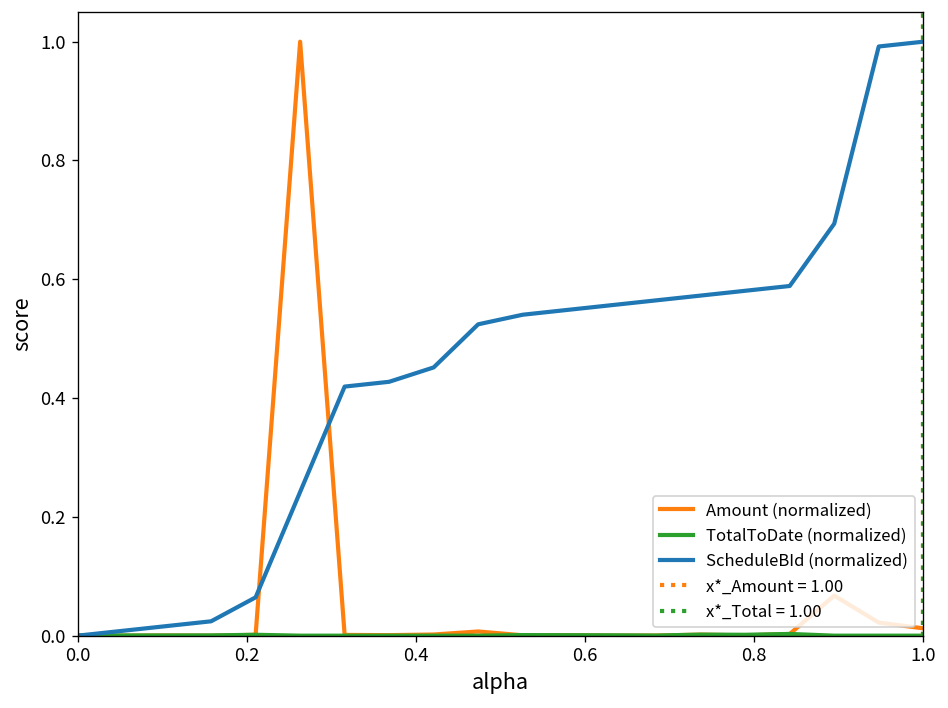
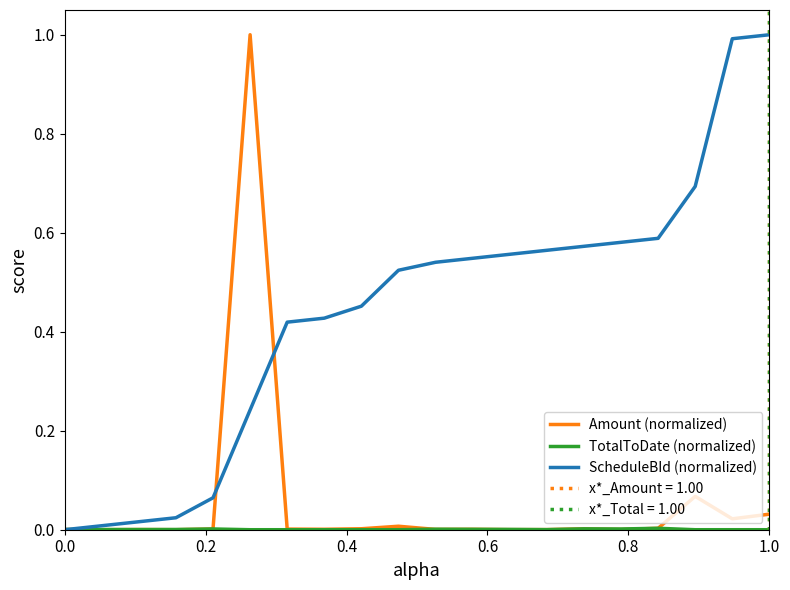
Amount (normalized), 1.0: 0.01 -> 0.03
